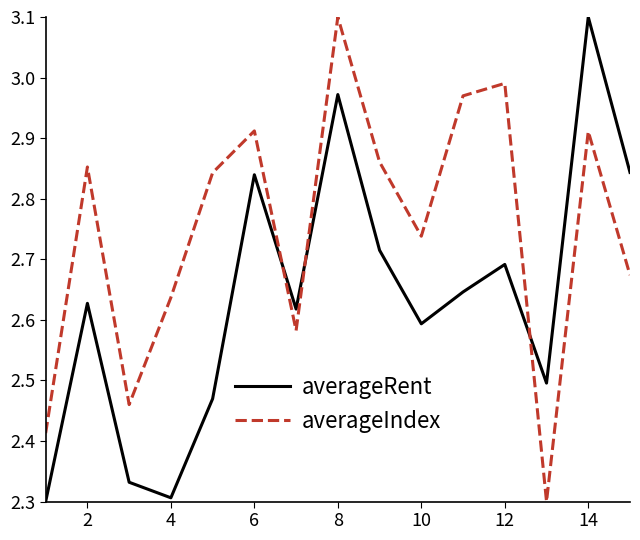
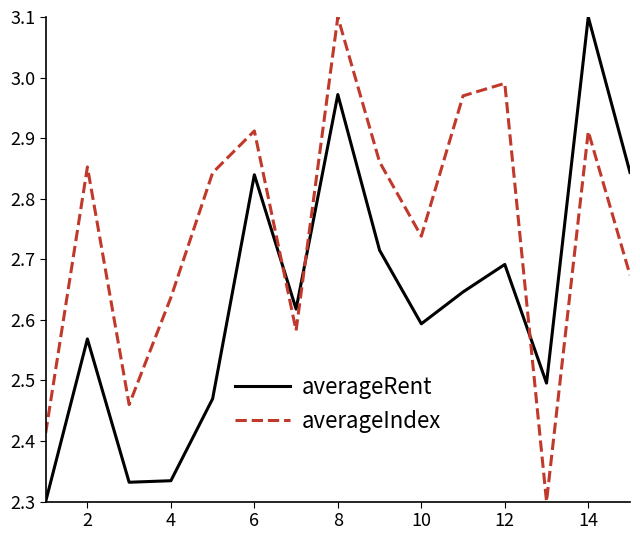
averageRent, 2: 2.63 -> 2.57
averageRent, 4: 2.31 -> 2.33
